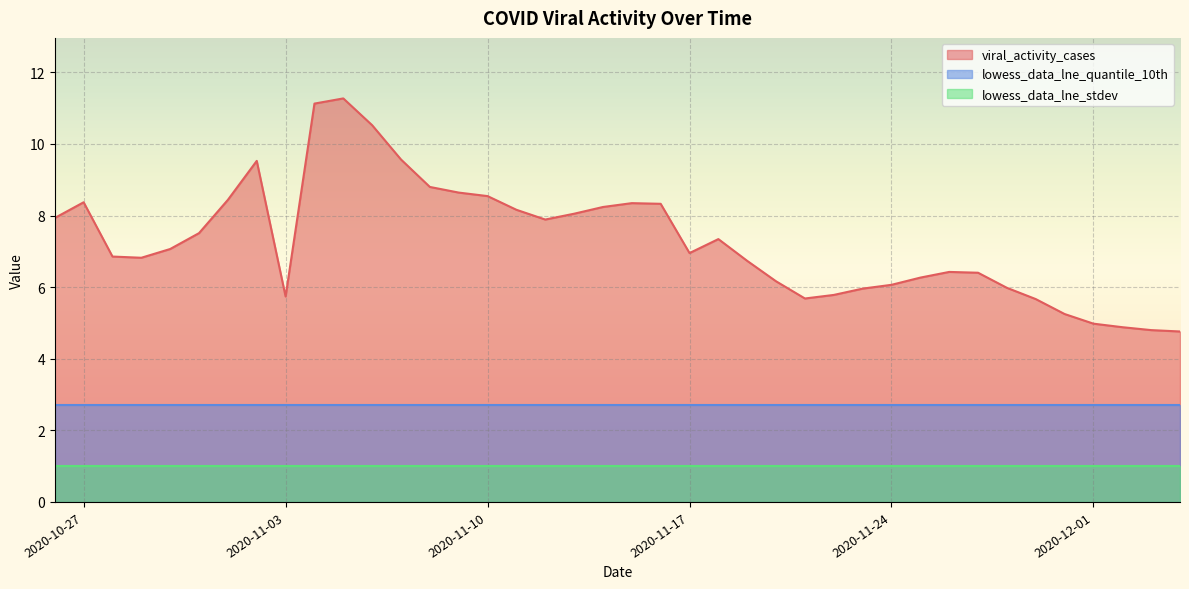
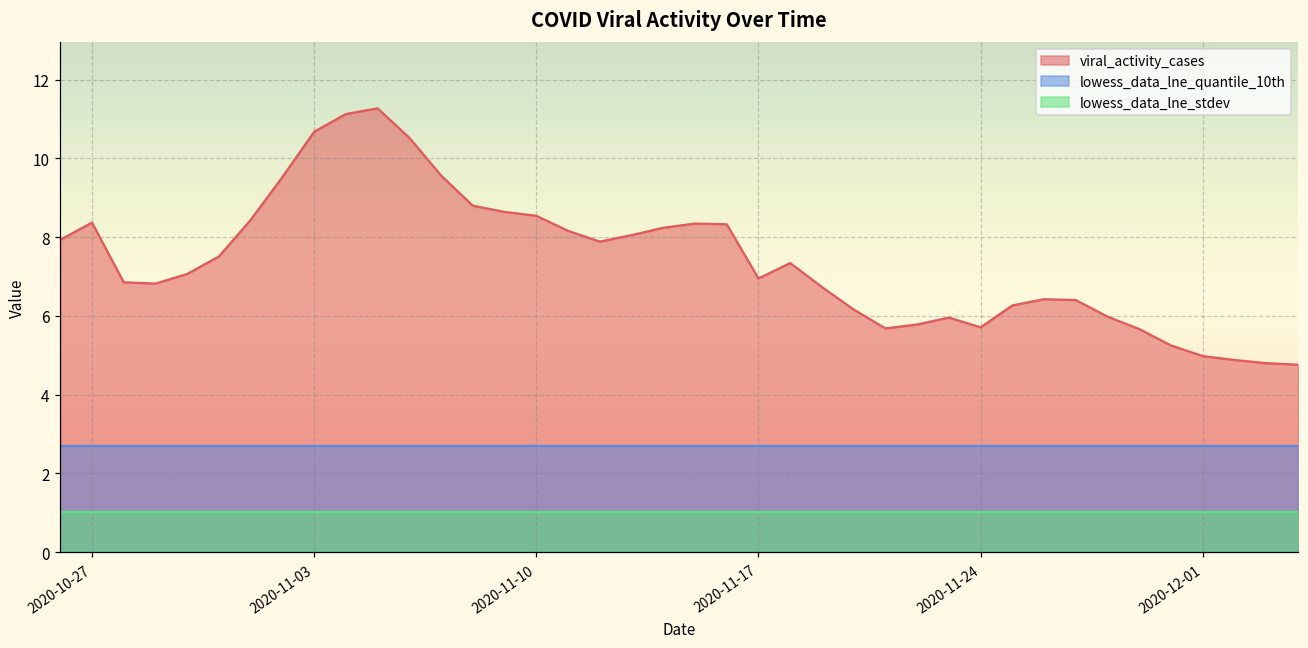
viral_activity_cases, 2020-11-03: 5.7 -> 10.7
viral_activity_cases, 2020-11-24: 6.1 -> 5.7
